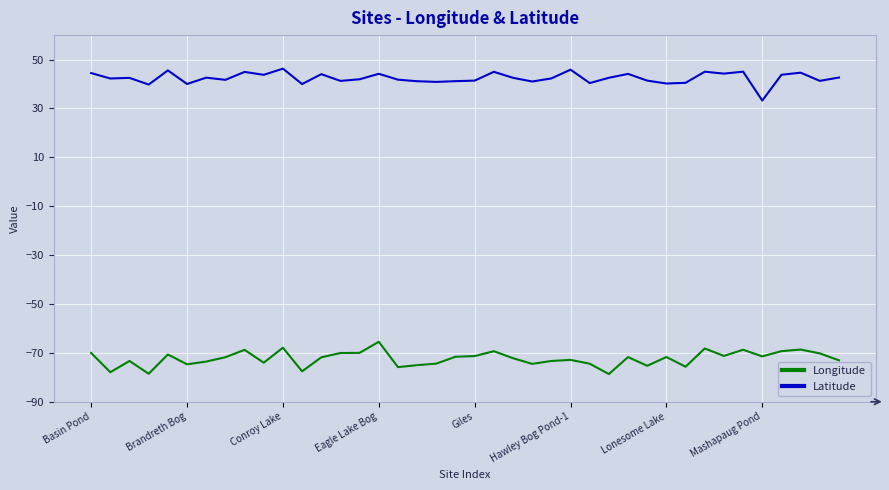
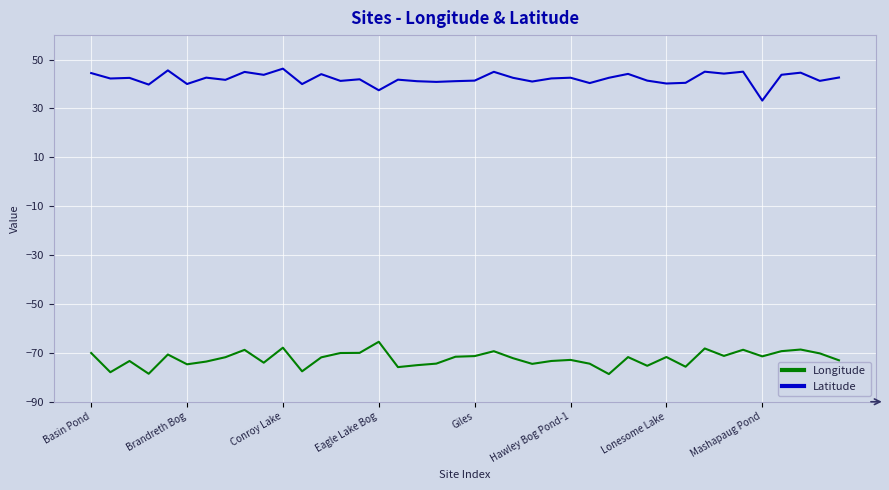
Latitude, Eagle Lake Bog: 44 -> 37
Latitude, Hawley Bog Pond-1: 46 -> 43
